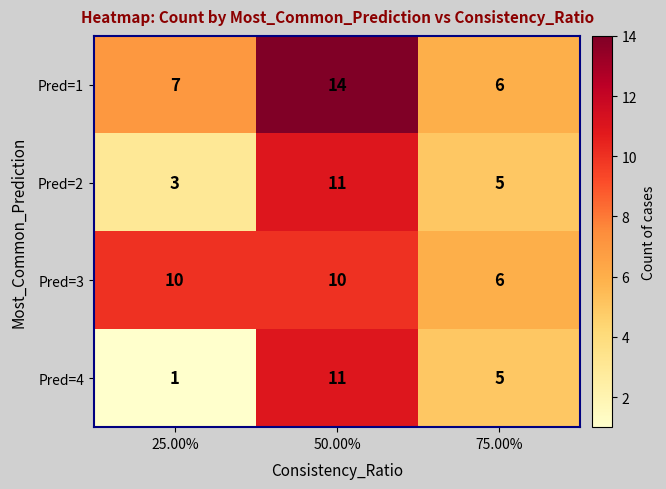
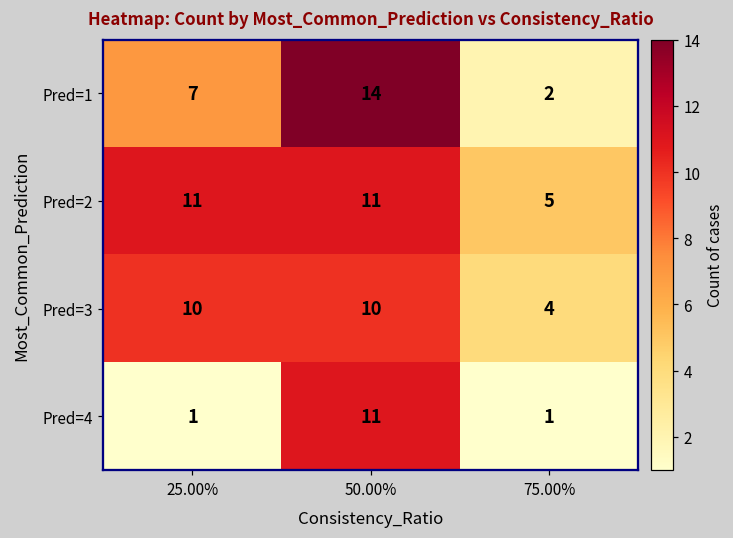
Pred=1, 75.00%: 6 -> 2
Pred=2, 25.00%: 3 -> 11
Pred=3, 75.00%: 6 -> 4
Pred=4, 75.00%: 5 -> 1
